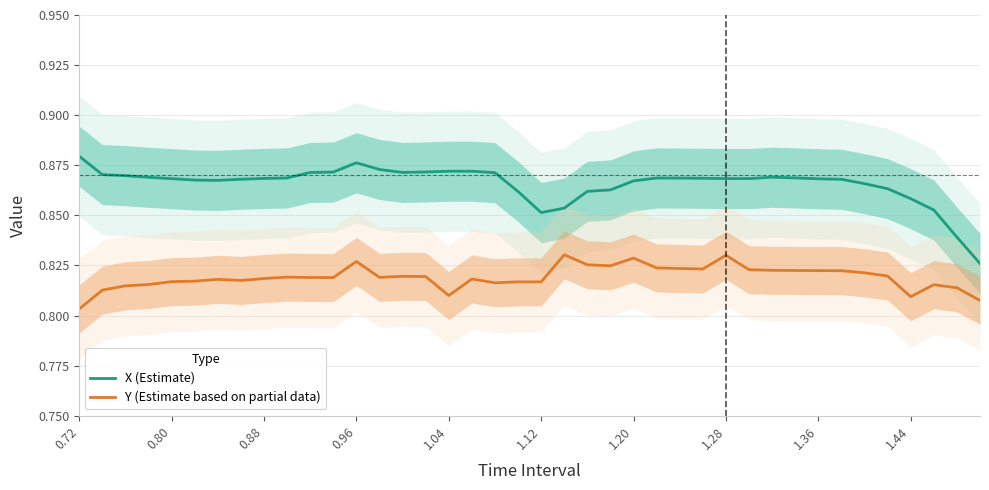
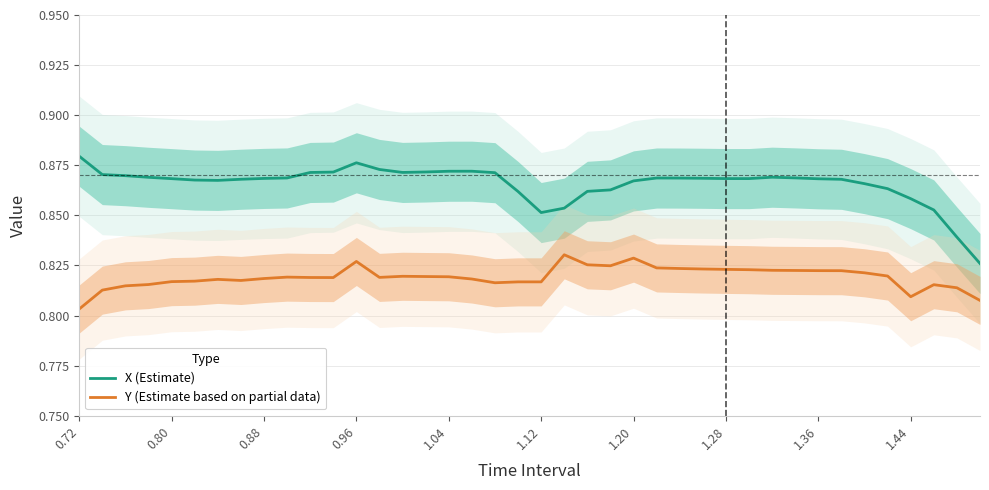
Y (Estimate based on partial data), 1.04: 0.810 -> 0.819
Y (Estimate based on partial data), 1.28: 0.830 -> 0.823
